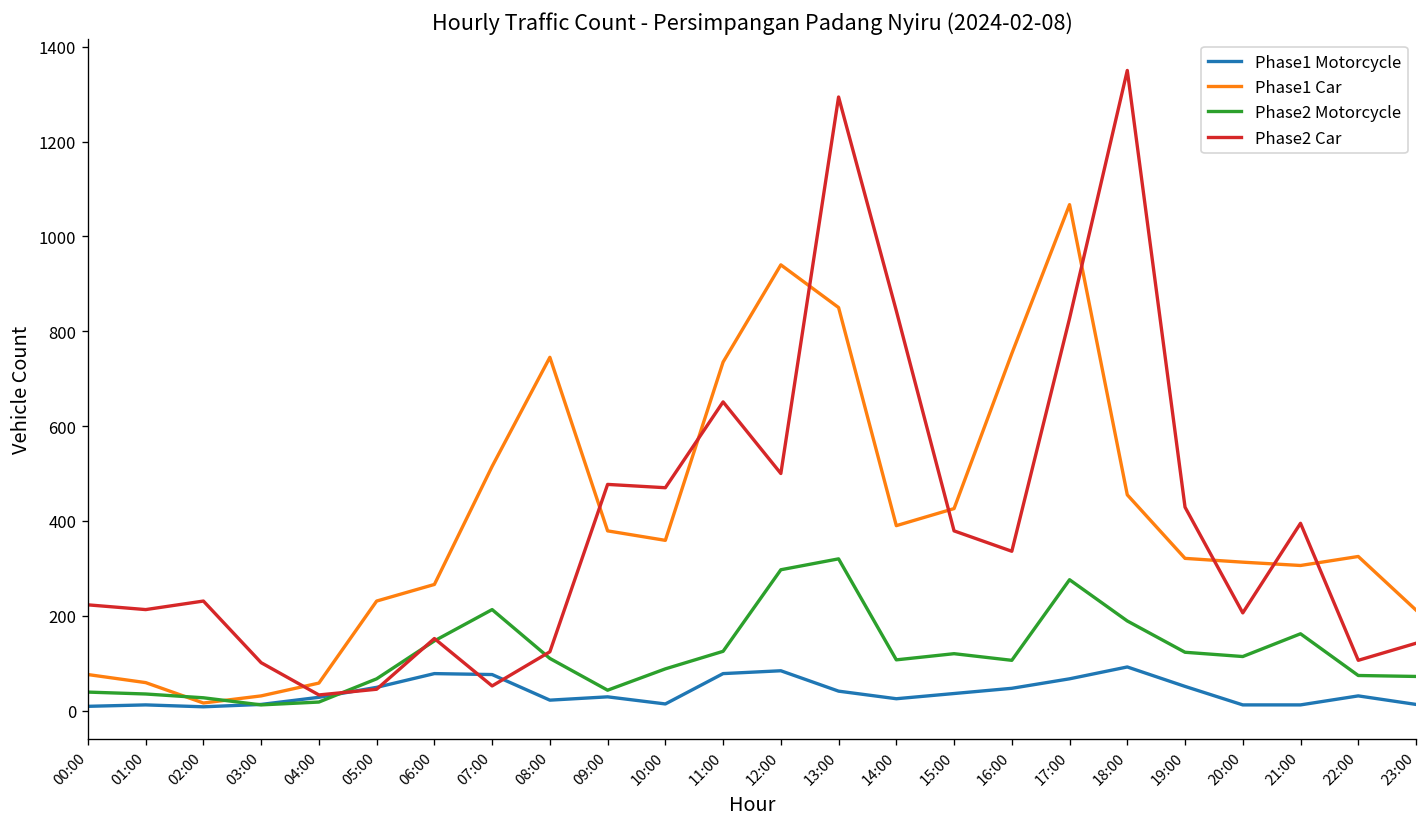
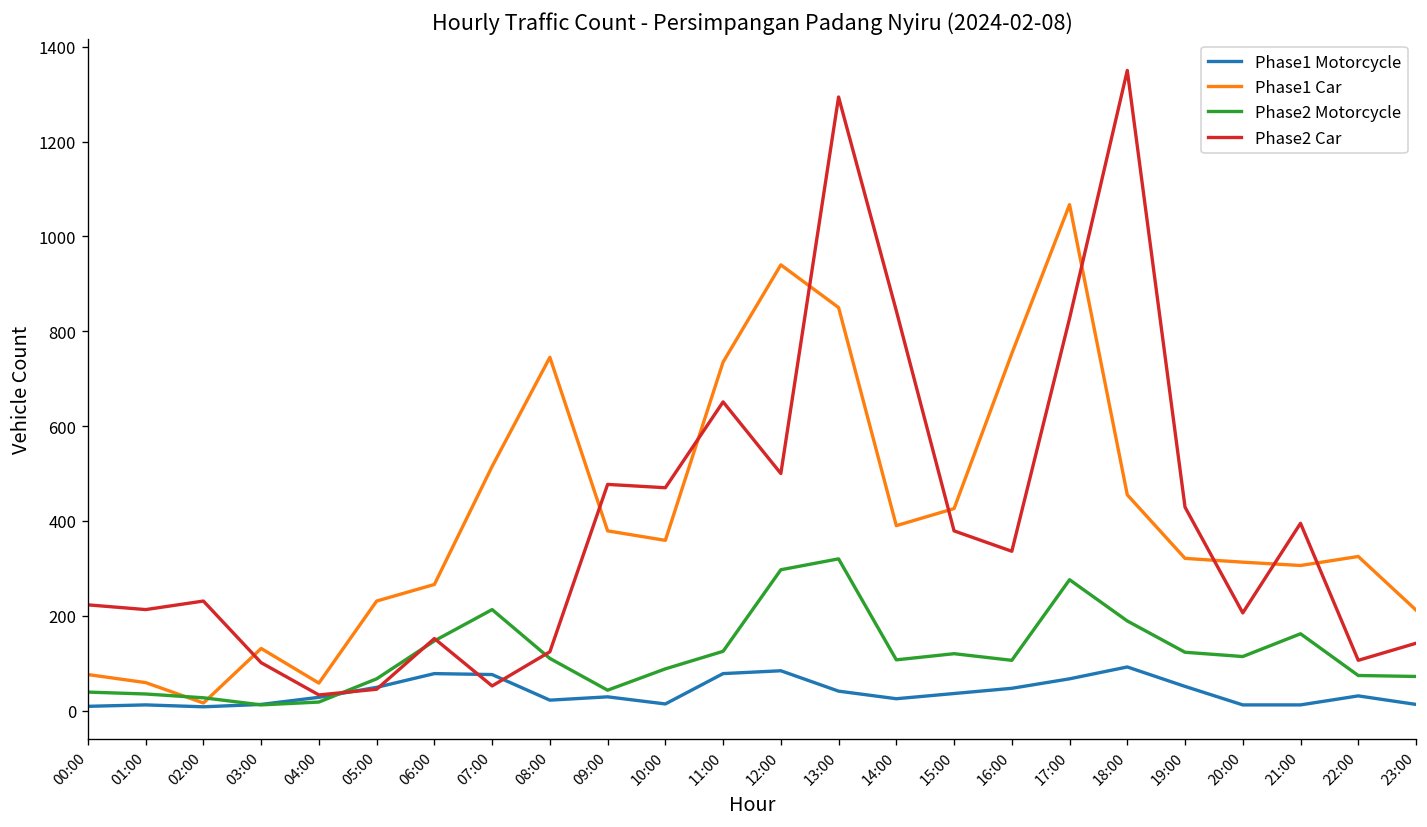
Phase1 Car, 03:00: 30 -> 130
